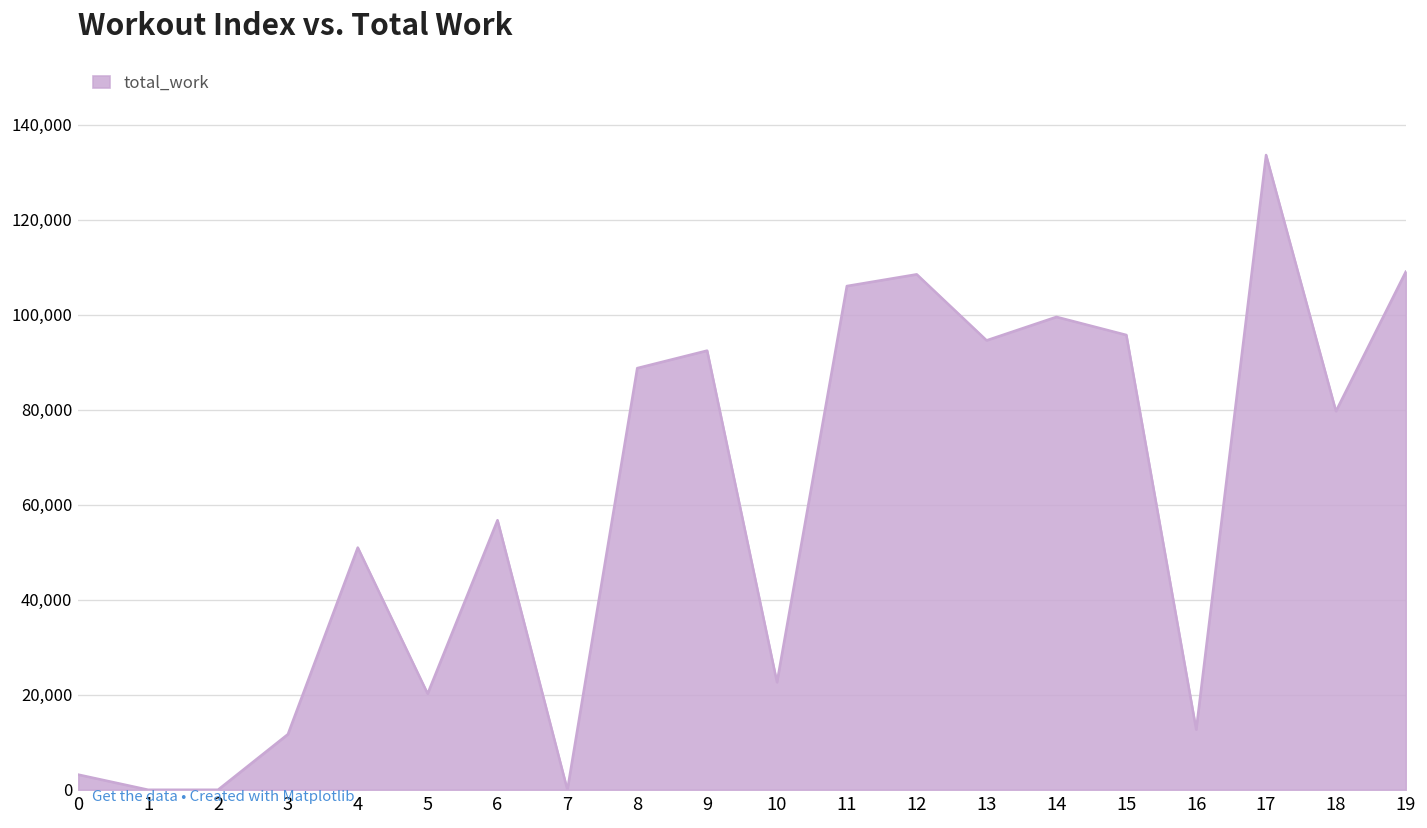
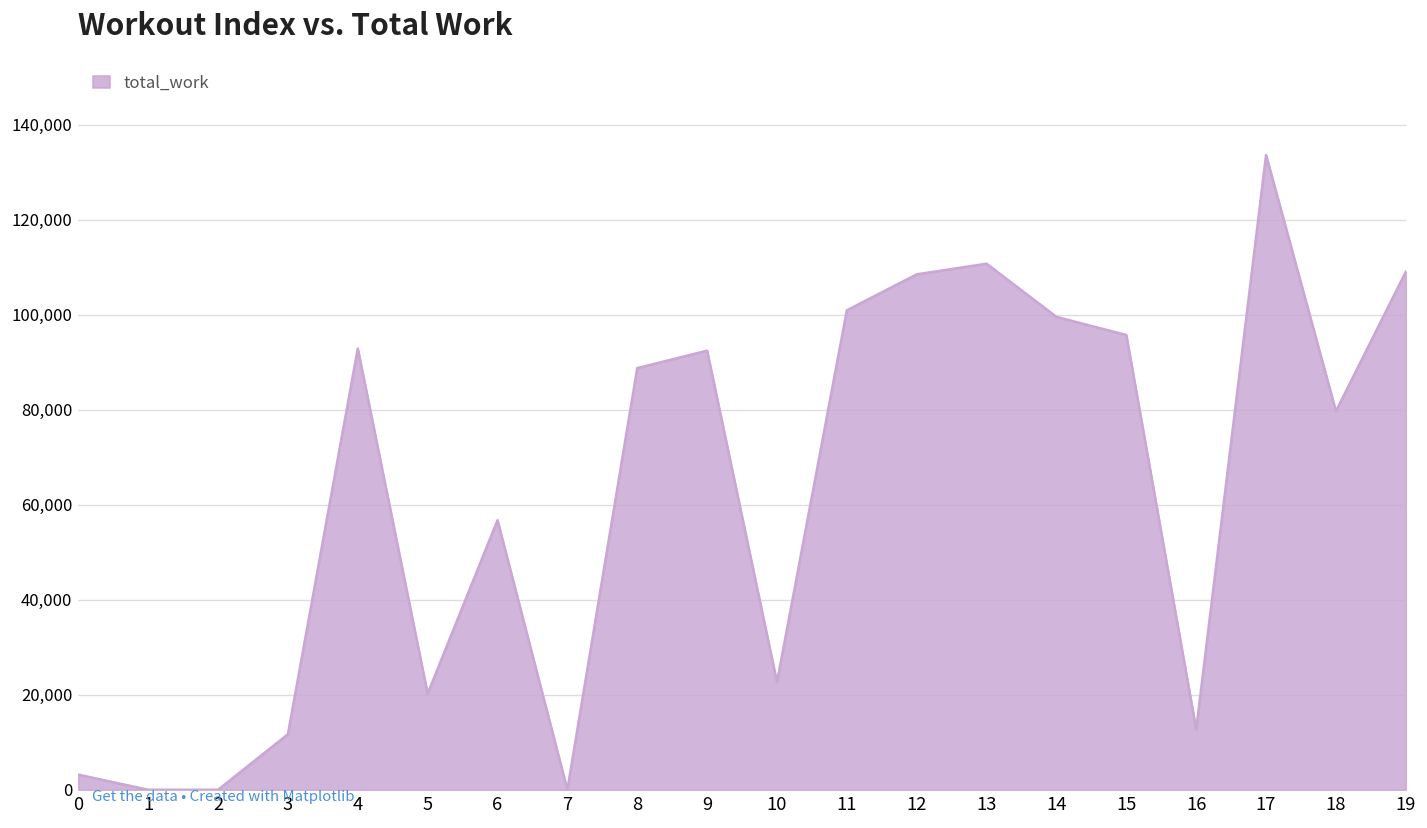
4: 51,000 -> 93,000
11: 106,000 -> 101,000
13: 95,000 -> 111,000
